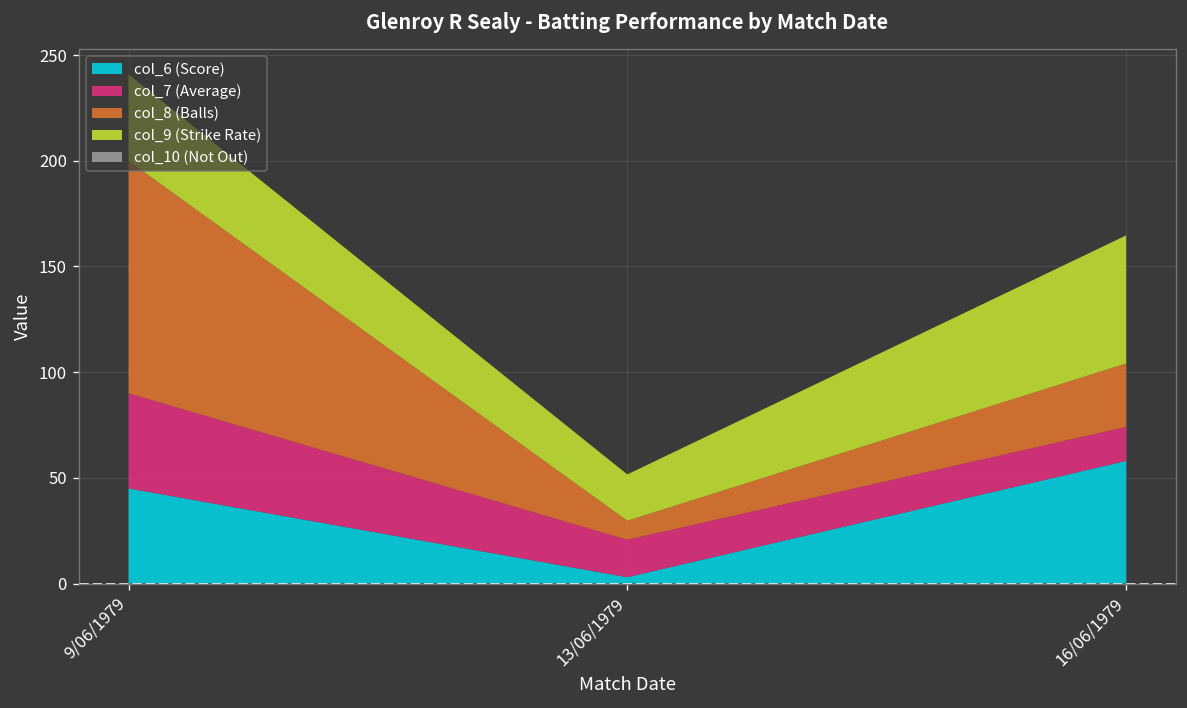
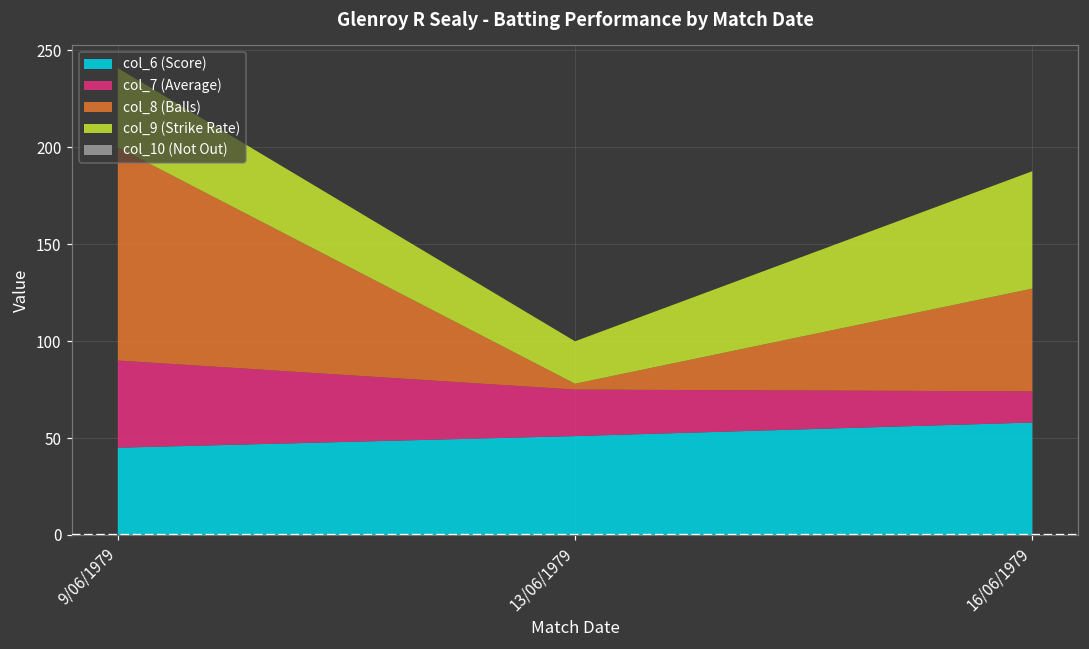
col_6 (Score), 13/06/1979: 3 -> 51
col_7 (Average), 13/06/1979: 18 -> 24
col_8 (Balls), 13/06/1979: 9 -> 3
col_8 (Balls), 16/06/1979: 30 -> 53
